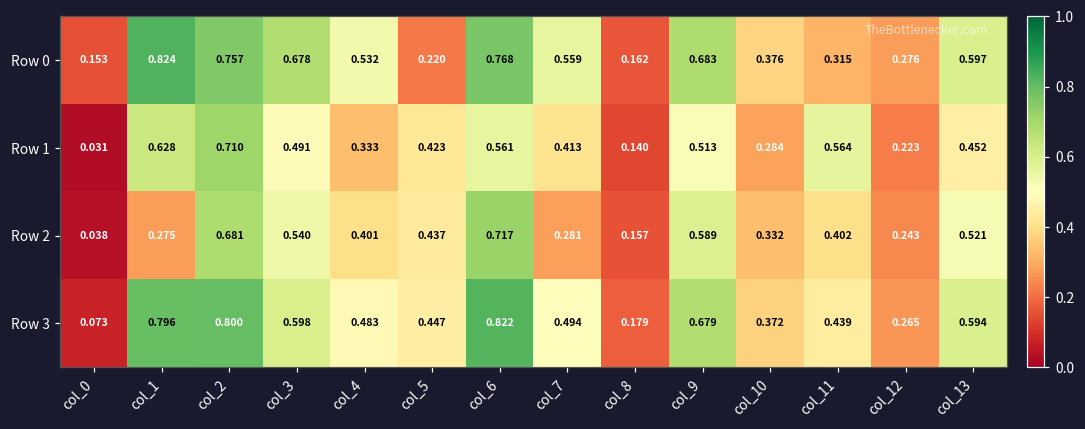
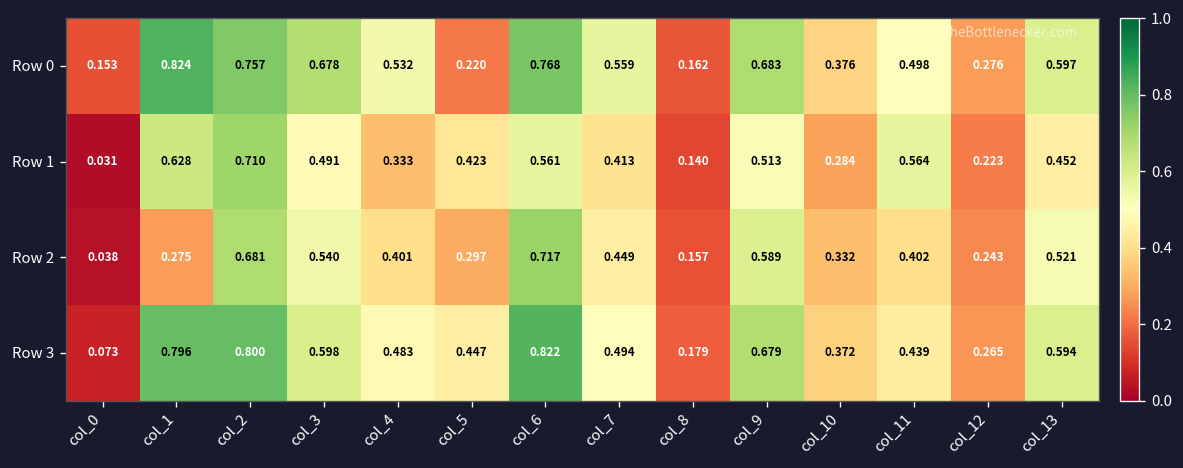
Row 0, col_11: 0.315 -> 0.498
Row 2, col_5: 0.437 -> 0.297
Row 2, col_7: 0.281 -> 0.449
